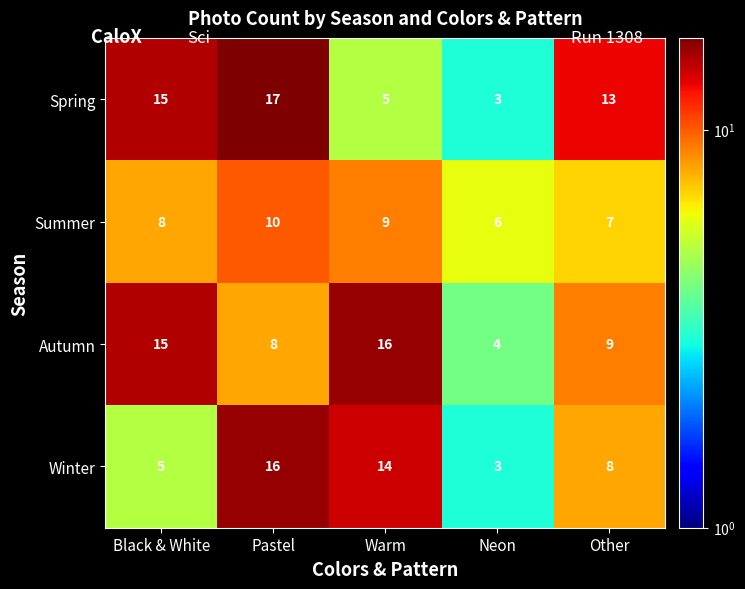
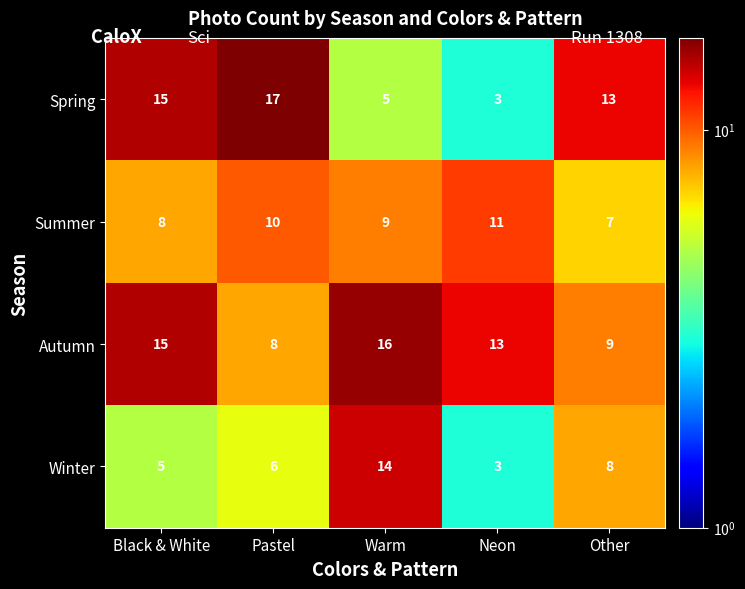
Summer, Neon: 6 -> 11
Autumn, Neon: 4 -> 13
Winter, Pastel: 16 -> 6
